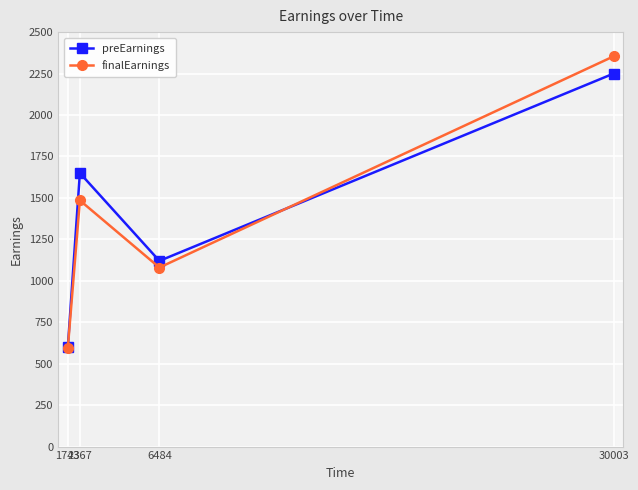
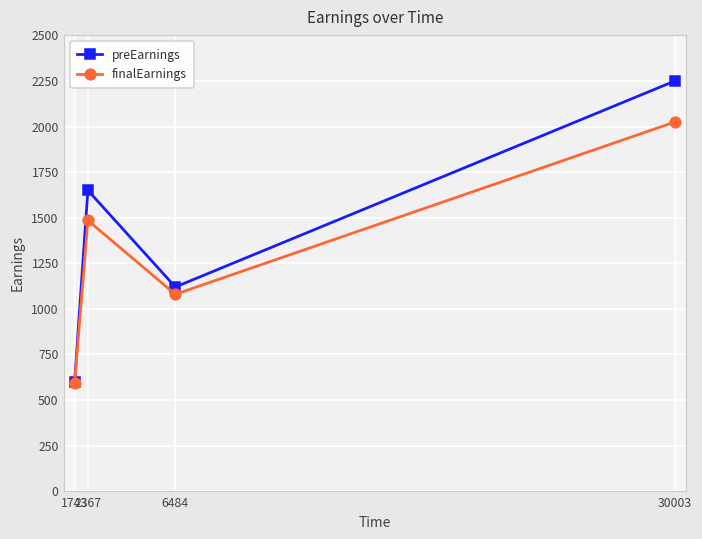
finalEarnings, 30003: 2350 -> 2030
